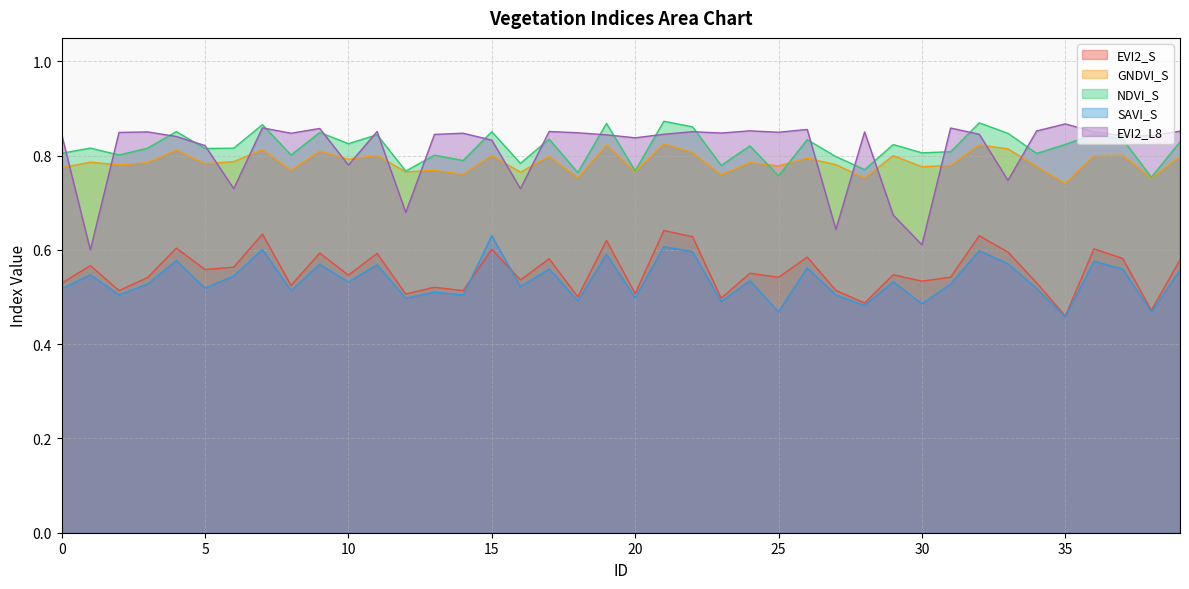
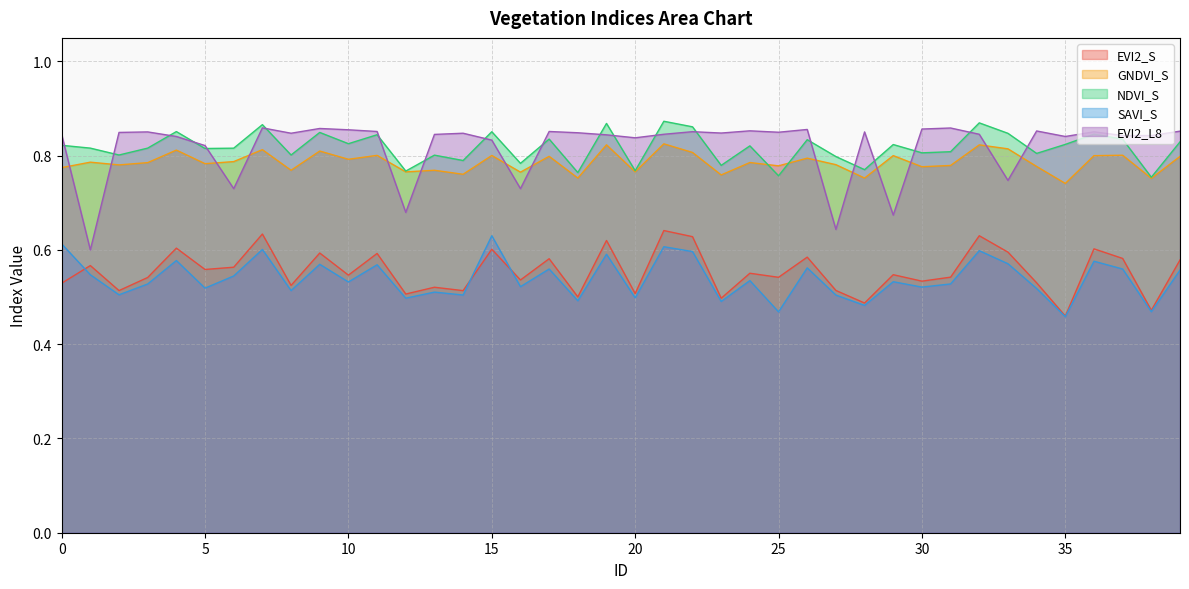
NDVI_S, 0: 0.81 -> 0.82
SAVI_S, 0: 0.52 -> 0.61
EVI2_L8, 10: 0.78 -> 0.86
SAVI_S, 30: 0.49 -> 0.52
EVI2_L8, 30: 0.61 -> 0.86
EVI2_L8, 35: 0.87 -> 0.84
